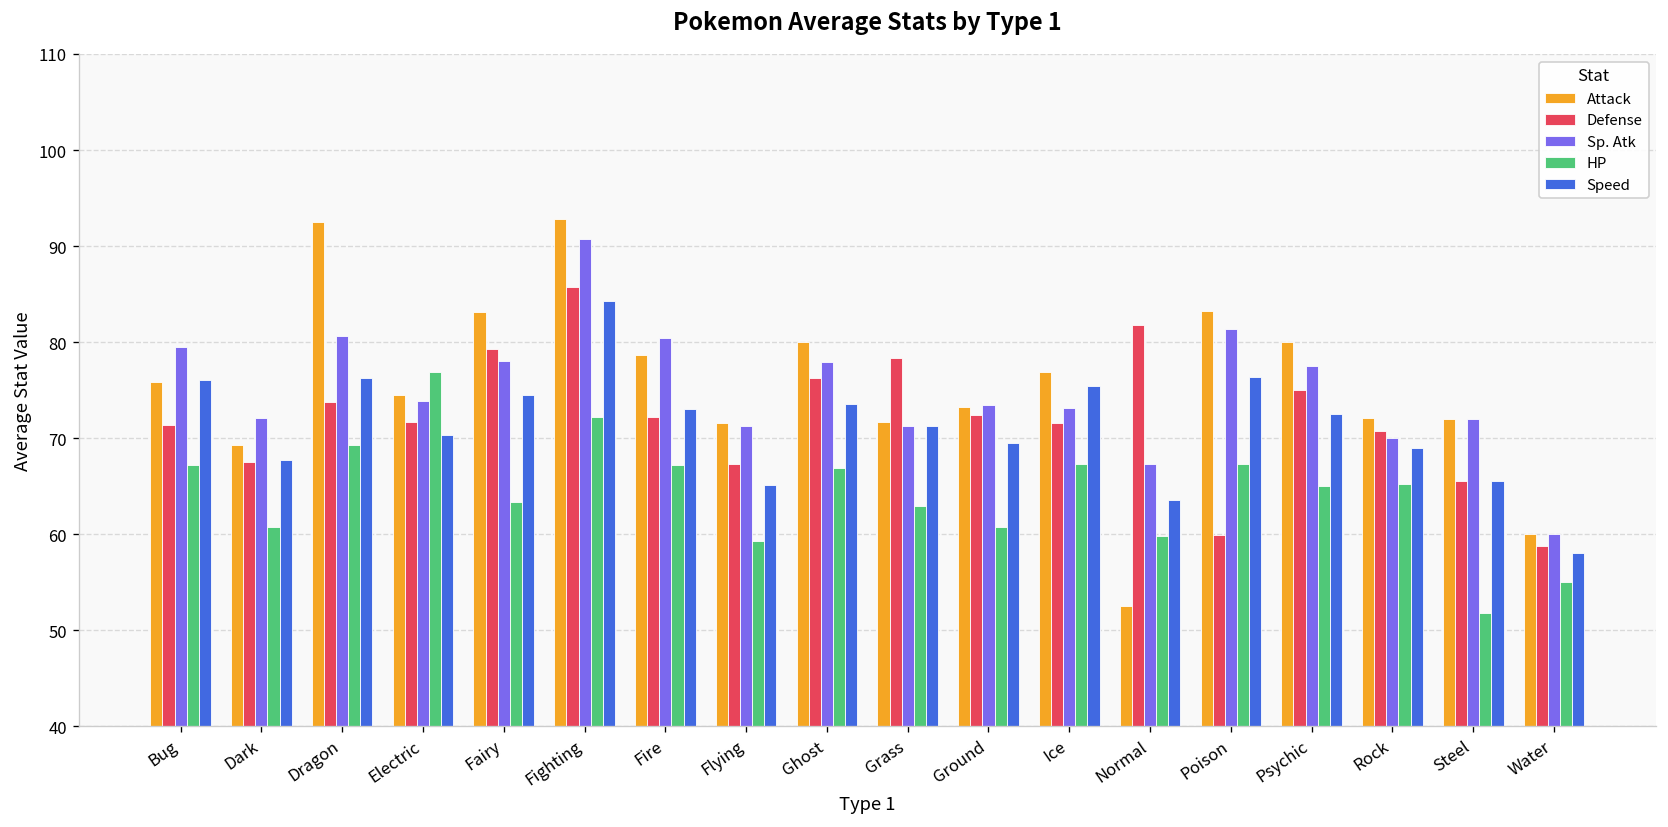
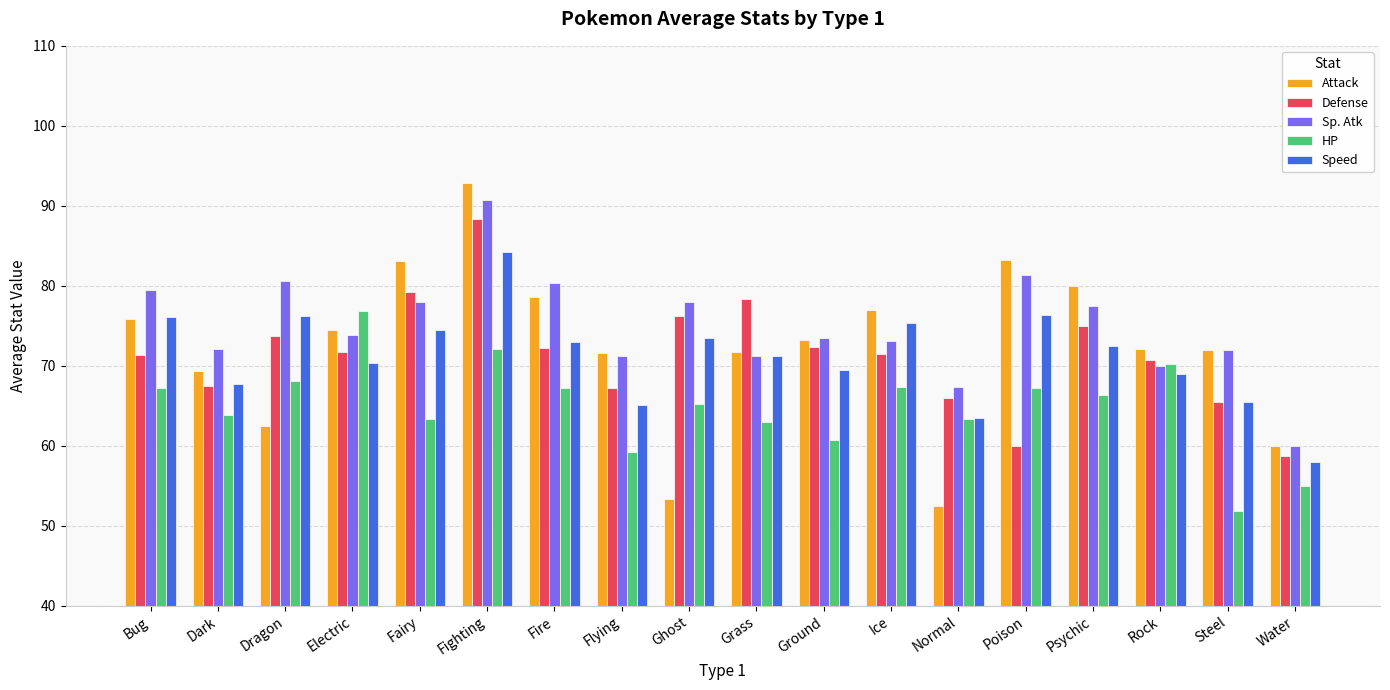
HP, Dark: 61 -> 64
Attack, Dragon: 93 -> 63
HP, Dragon: 69 -> 68
Defense, Fighting: 86 -> 88
Attack, Ghost: 80 -> 53
HP, Ghost: 67 -> 65
Defense, Normal: 82 -> 66
HP, Normal: 60 -> 63
HP, Psychic: 65 -> 66
HP, Rock: 65 -> 70
